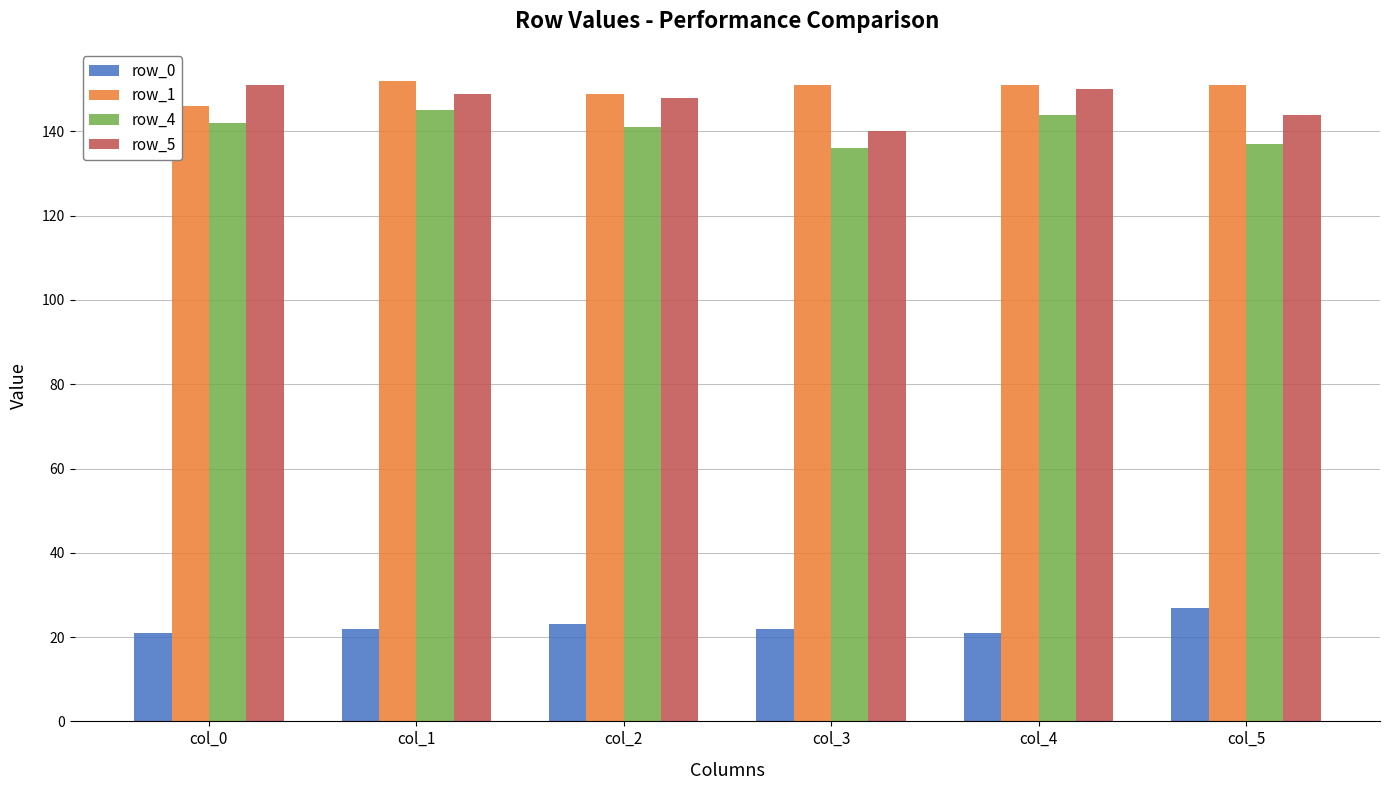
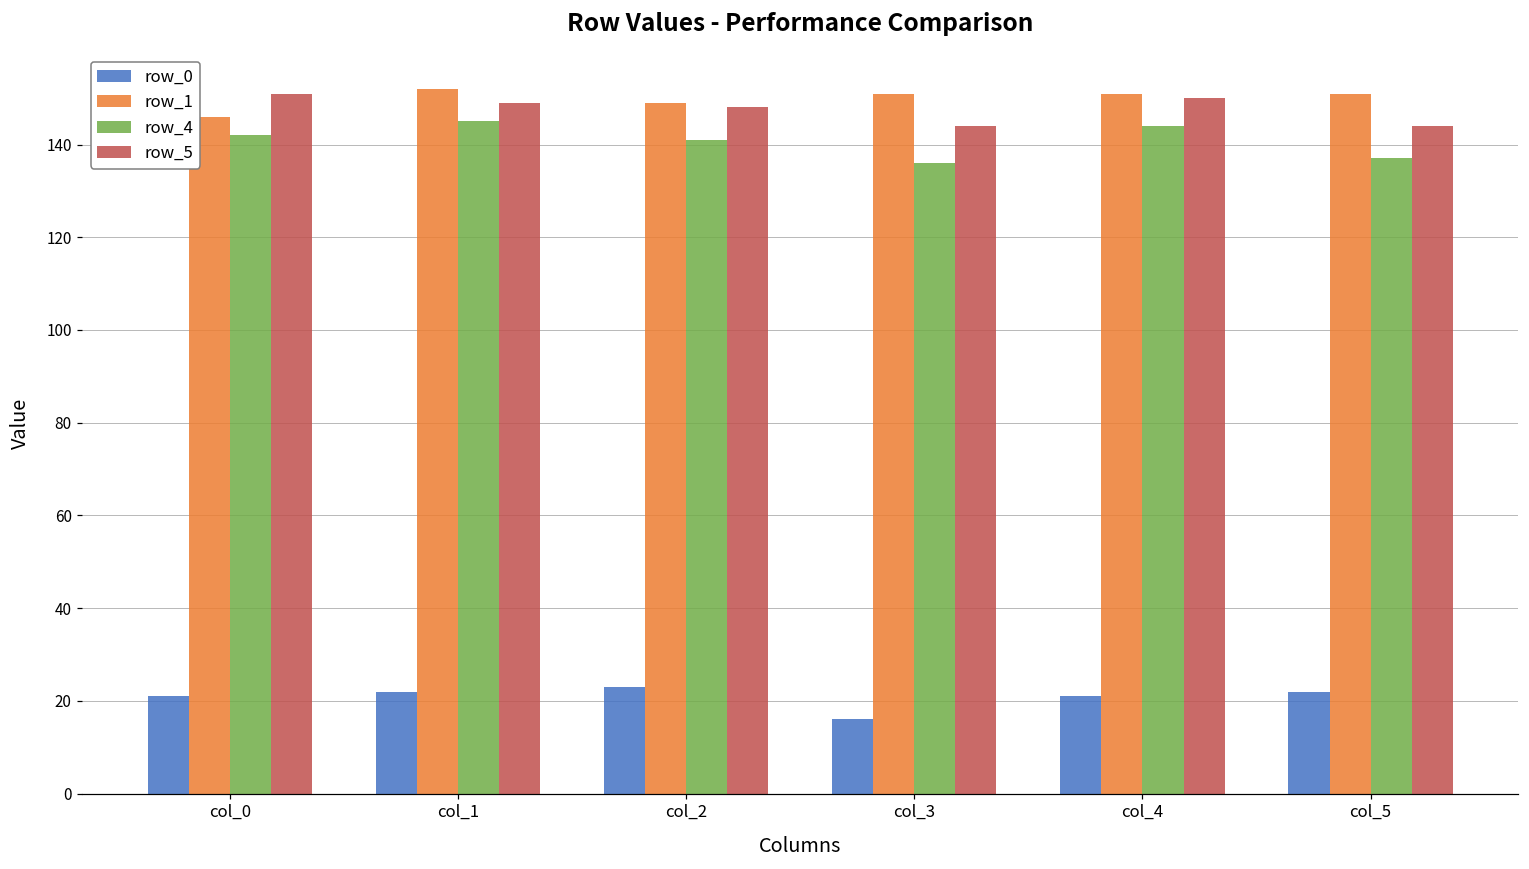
row_0, col_3: 22 -> 16
row_5, col_3: 140 -> 144
row_0, col_5: 27 -> 22
